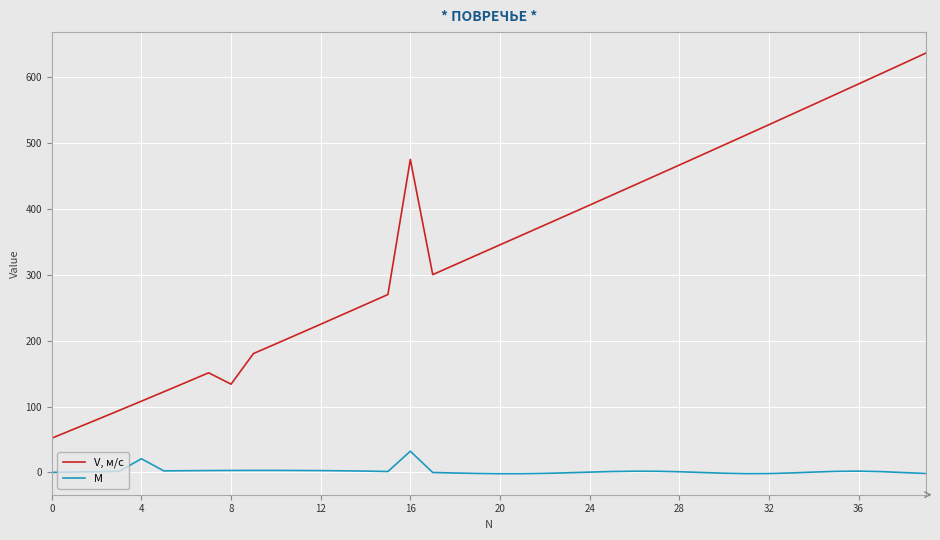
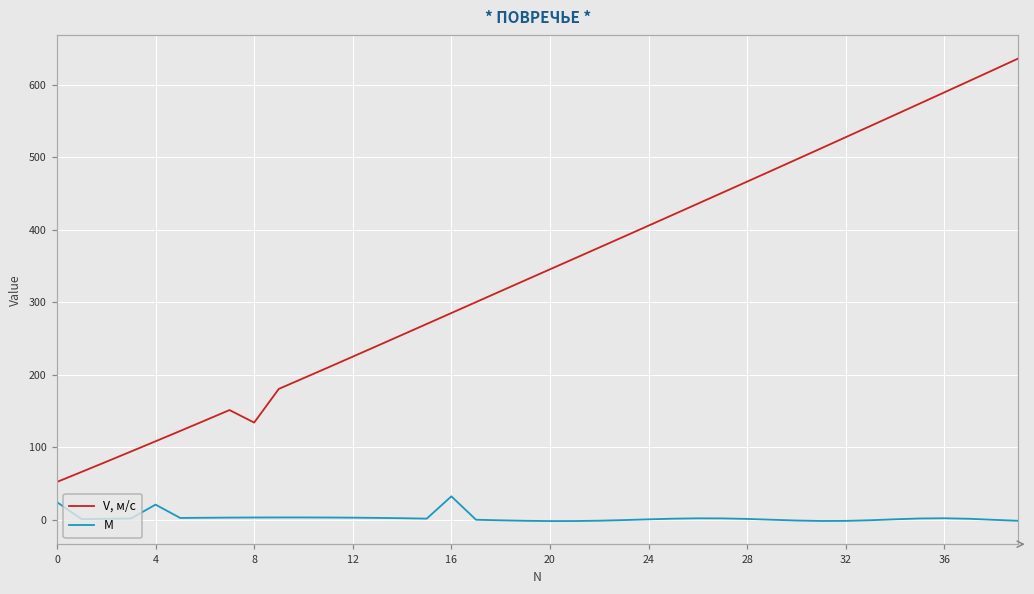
M, 0: 0 -> 20
V, м/с, 16: 480 -> 290
